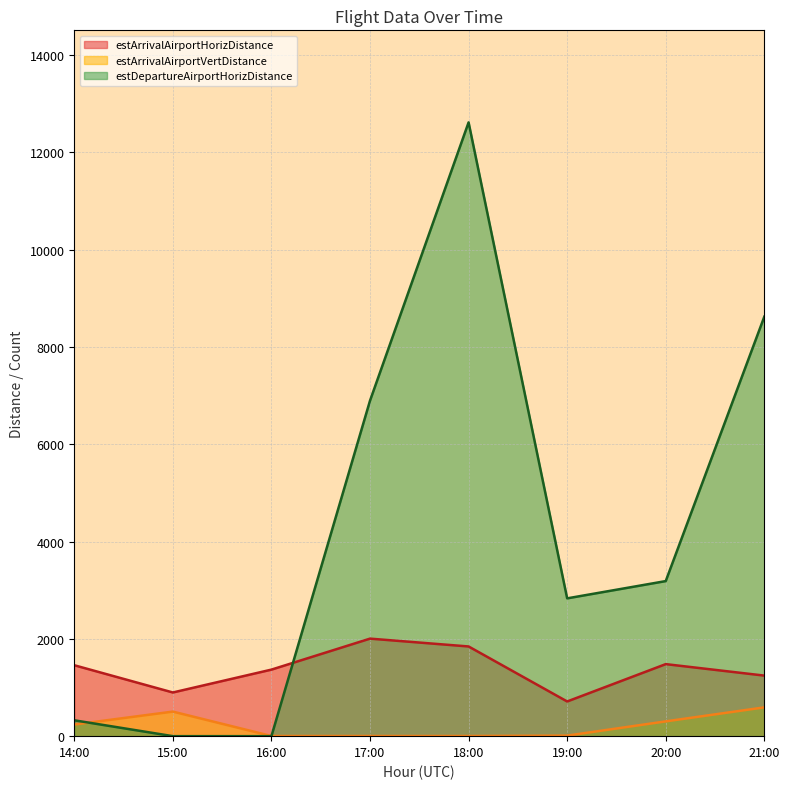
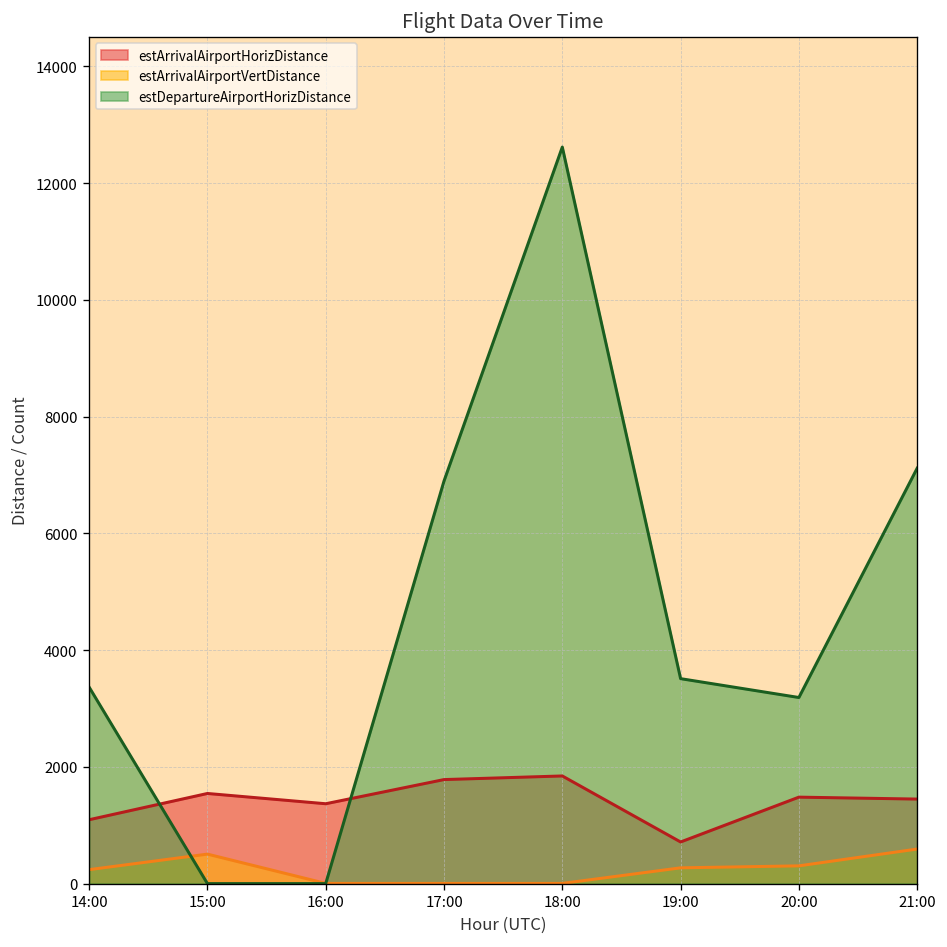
estArrivalAirportHorizDistance, 14:00: 1500 -> 1100
estDepartureAirportHorizDistance, 14:00: 300 -> 3400
estArrivalAirportHorizDistance, 15:00: 900 -> 1500
estArrivalAirportHorizDistance, 17:00: 2000 -> 1800
estArrivalAirportVertDistance, 19:00: 0 -> 300
estDepartureAirportHorizDistance, 19:00: 2800 -> 3500
estArrivalAirportHorizDistance, 21:00: 1200 -> 1400
estDepartureAirportHorizDistance, 21:00: 8600 -> 7100
